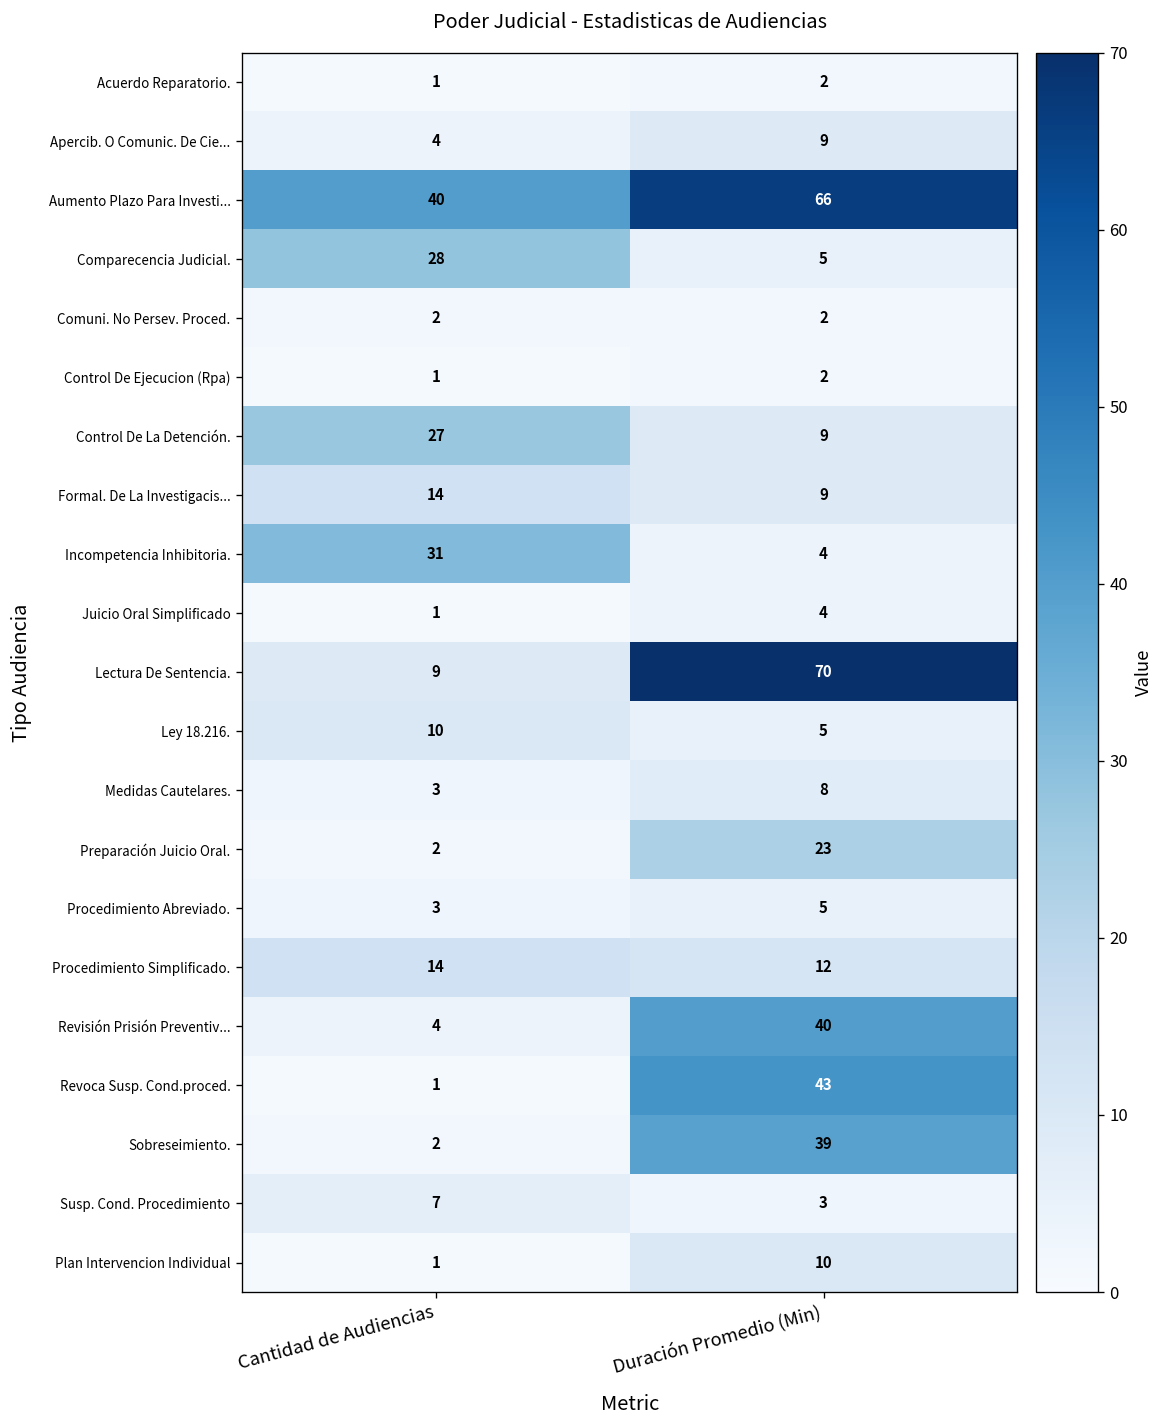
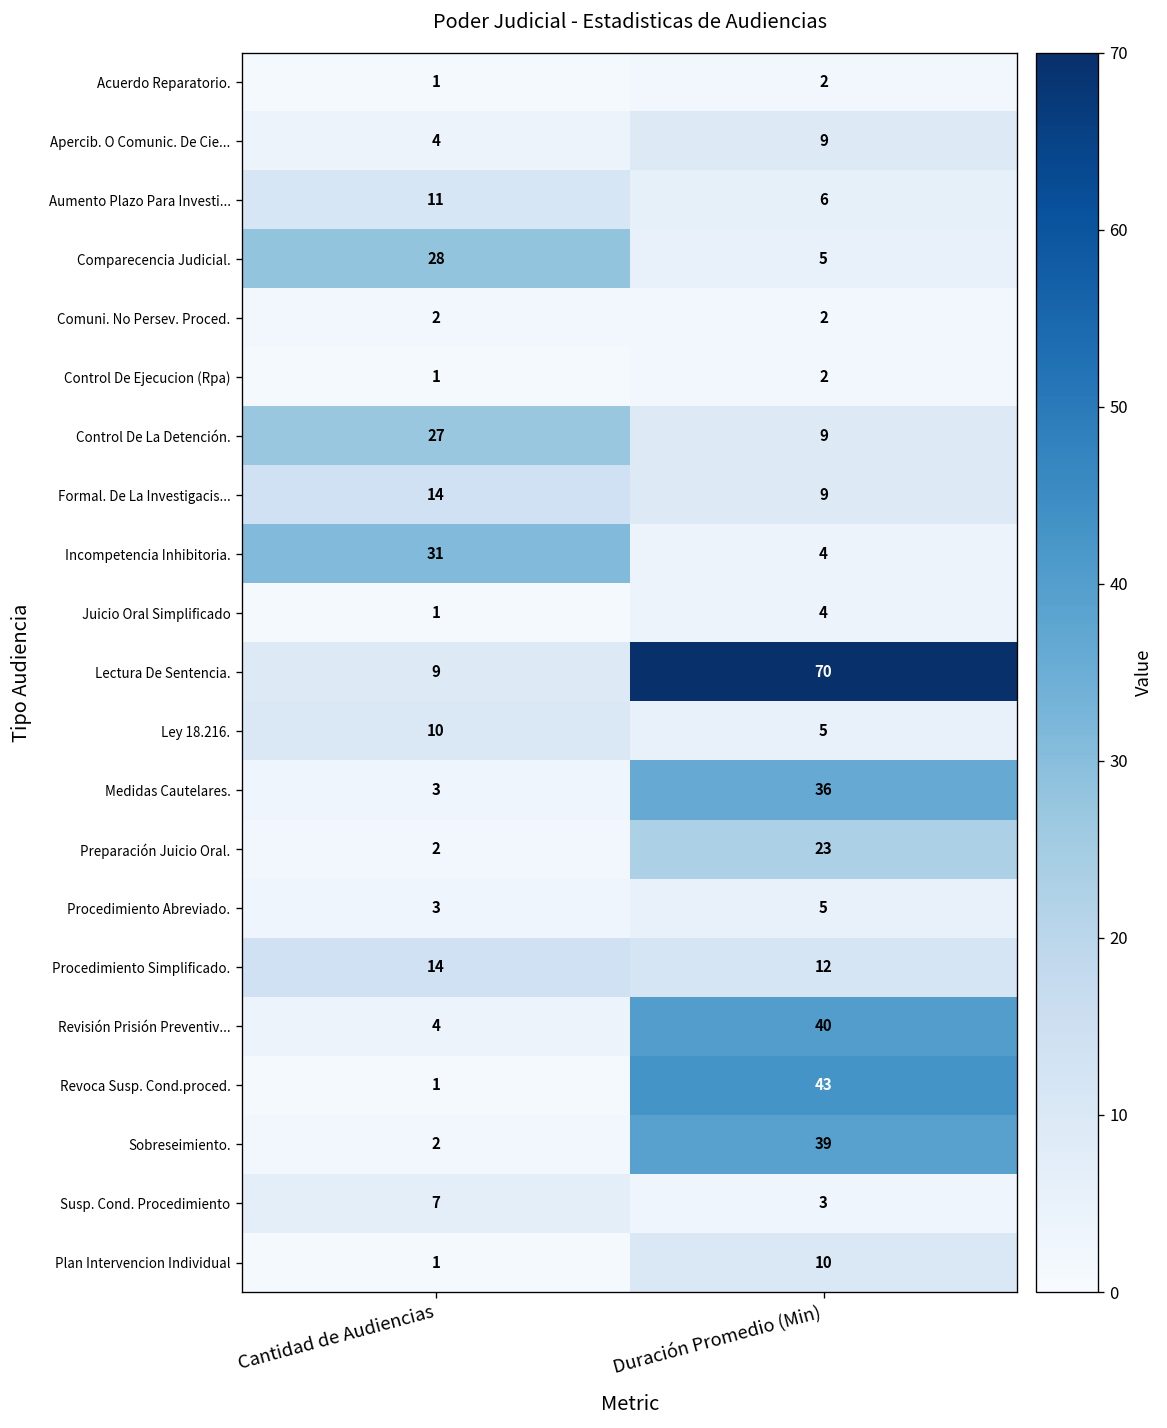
Aumento Plazo Para Investi..., Cantidad de Audiencias: 40 -> 11
Aumento Plazo Para Investi..., Duración Promedio (Min): 66 -> 6
Medidas Cautelares., Duración Promedio (Min): 8 -> 36
